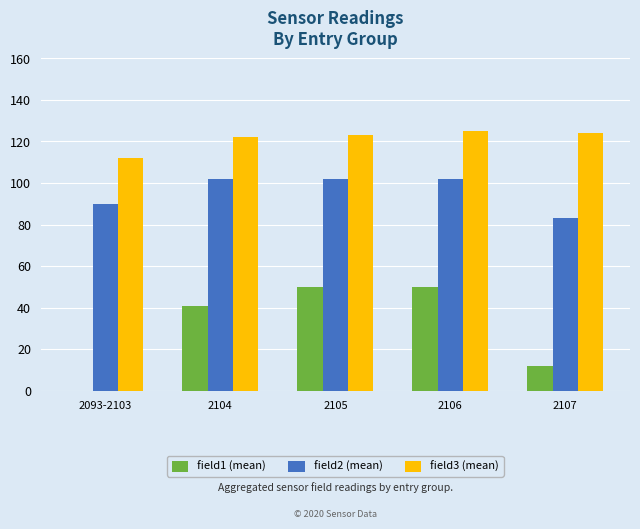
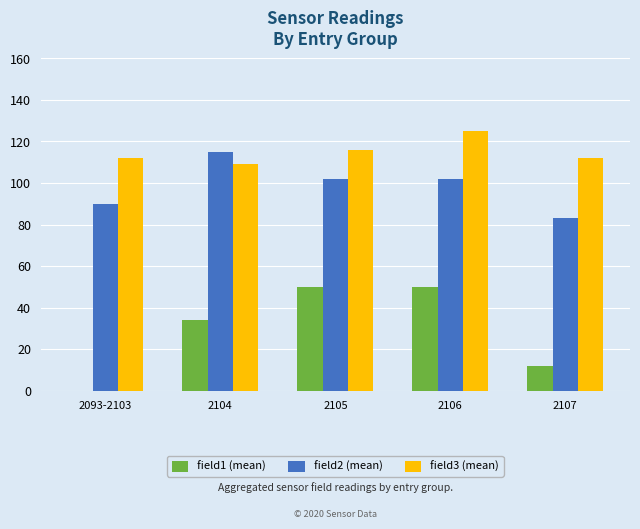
field1 (mean), 2104: 41 -> 34
field2 (mean), 2104: 102 -> 115
field3 (mean), 2104: 122 -> 109
field3 (mean), 2105: 123 -> 116
field3 (mean), 2107: 124 -> 112
